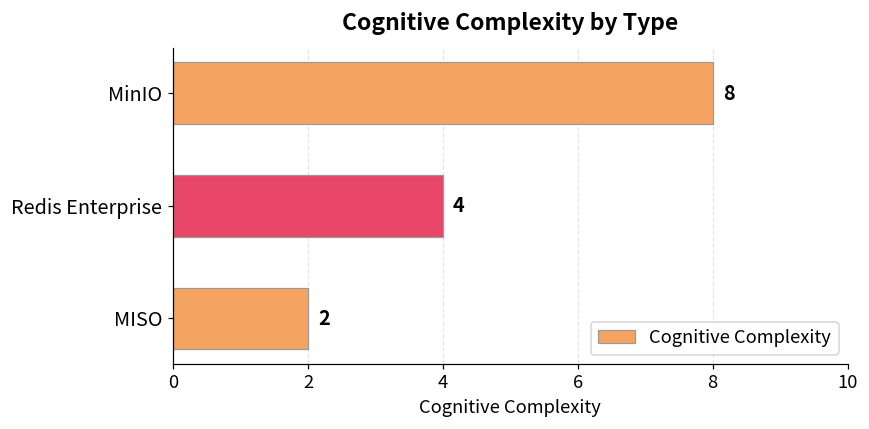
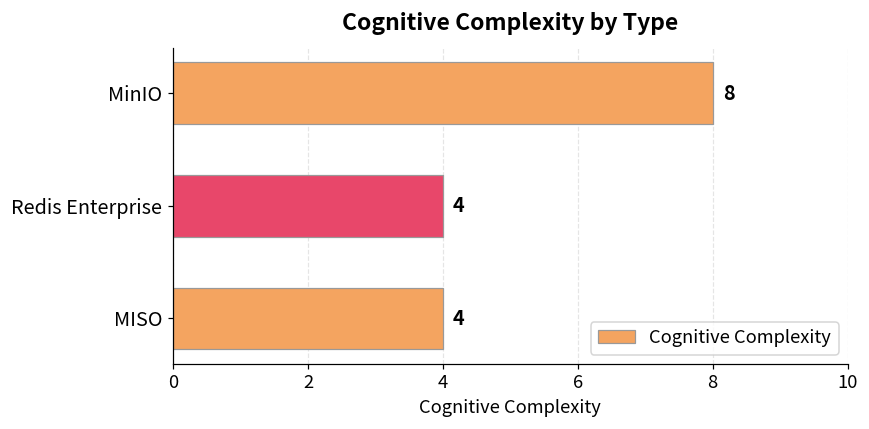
MISO: 2 -> 4
